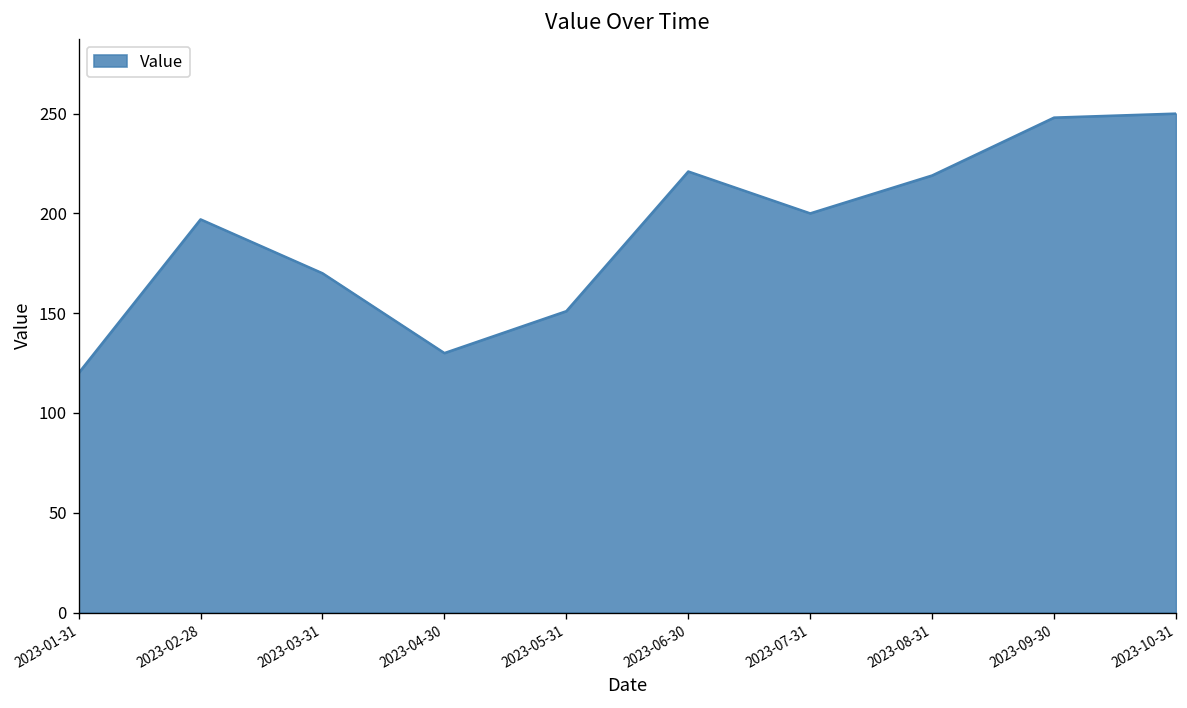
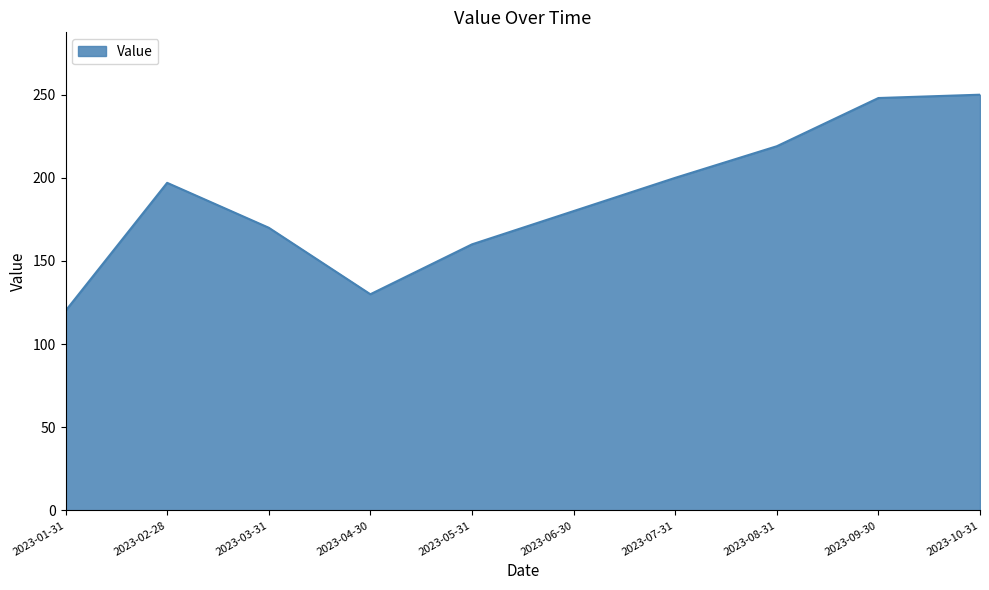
2023-05-31: 151 -> 160
2023-06-30: 221 -> 180
